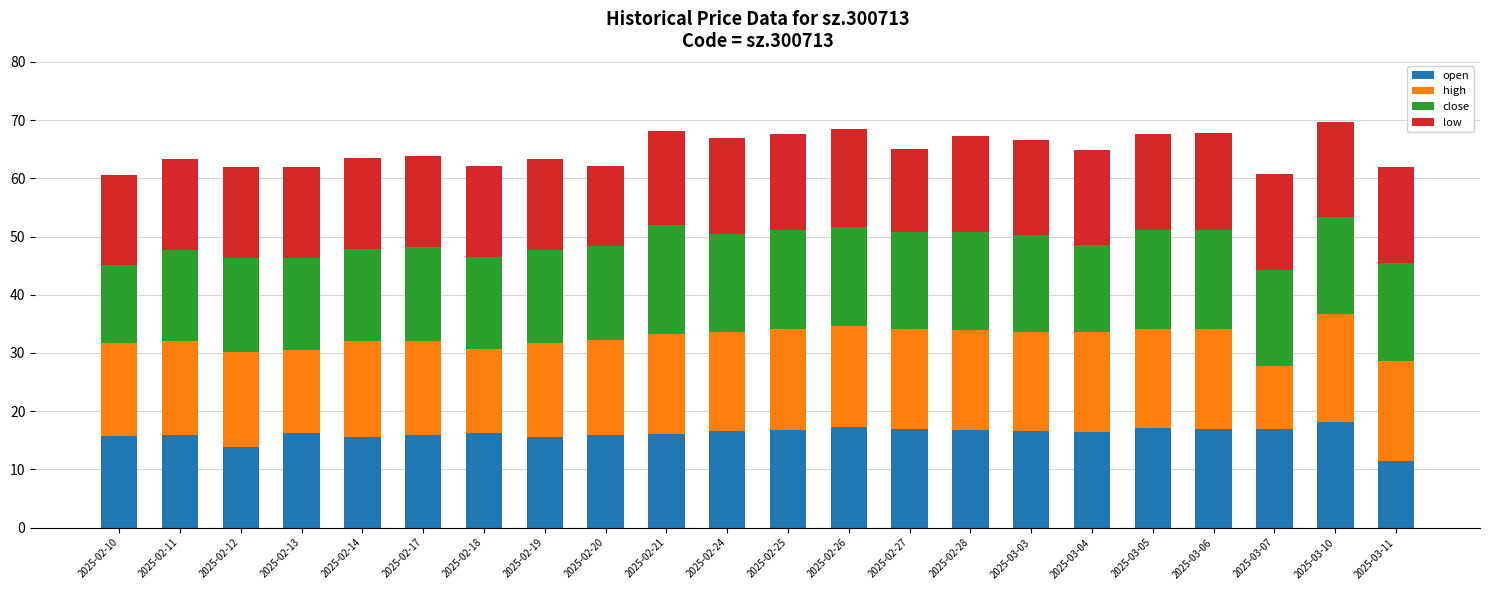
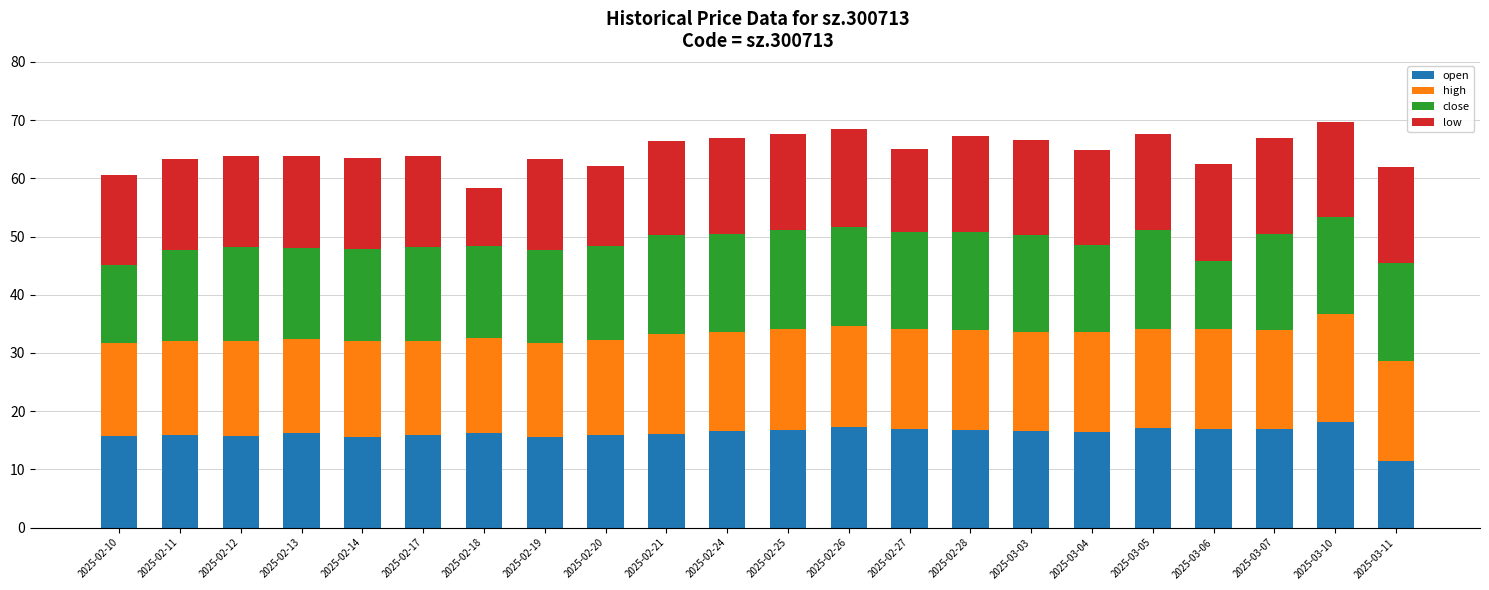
open, 2025-02-12: 14 -> 16
high, 2025-02-13: 14 -> 16
high, 2025-02-18: 15 -> 16
low, 2025-02-18: 16 -> 10
close, 2025-02-21: 19 -> 17
close, 2025-03-06: 17 -> 12
high, 2025-03-07: 11 -> 17
